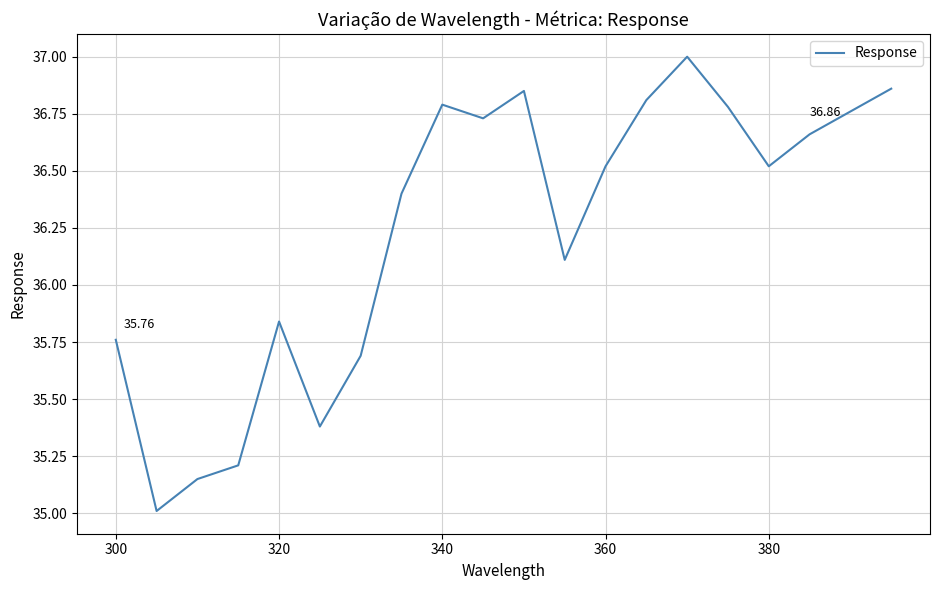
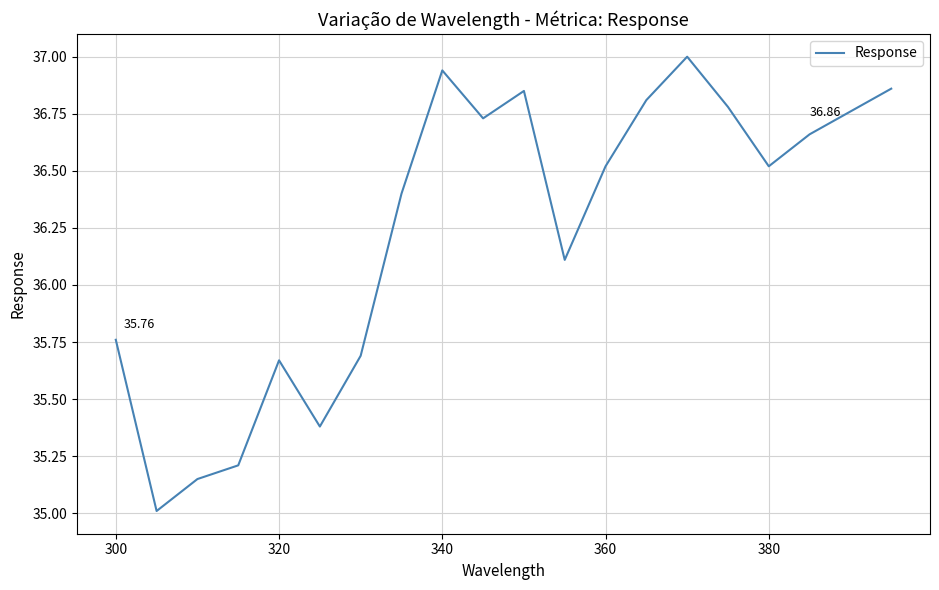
320: 35.84 -> 35.67
340: 36.79 -> 36.94
